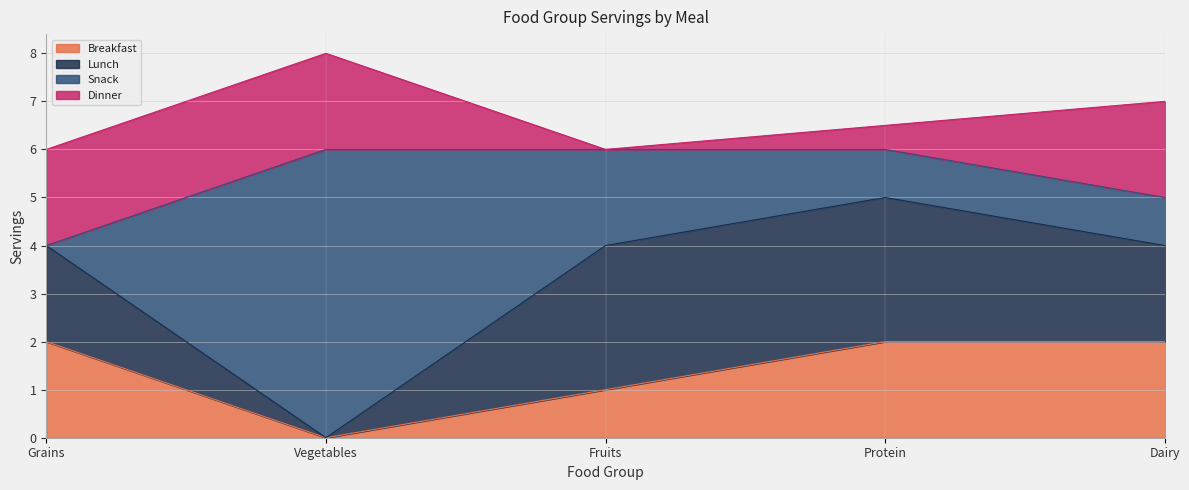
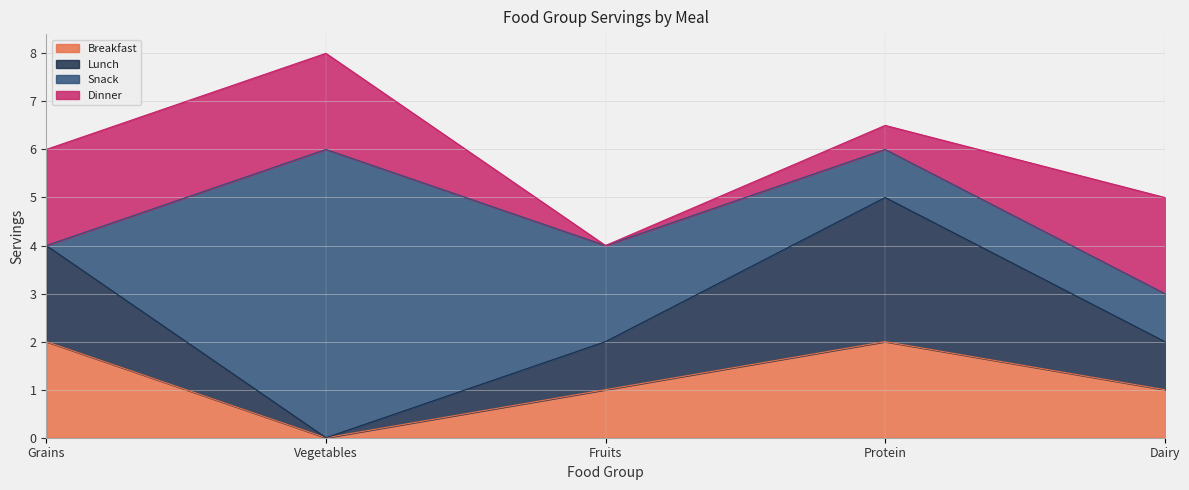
Lunch, Fruits: 3 -> 1
Breakfast, Dairy: 2 -> 1
Lunch, Dairy: 2 -> 1
